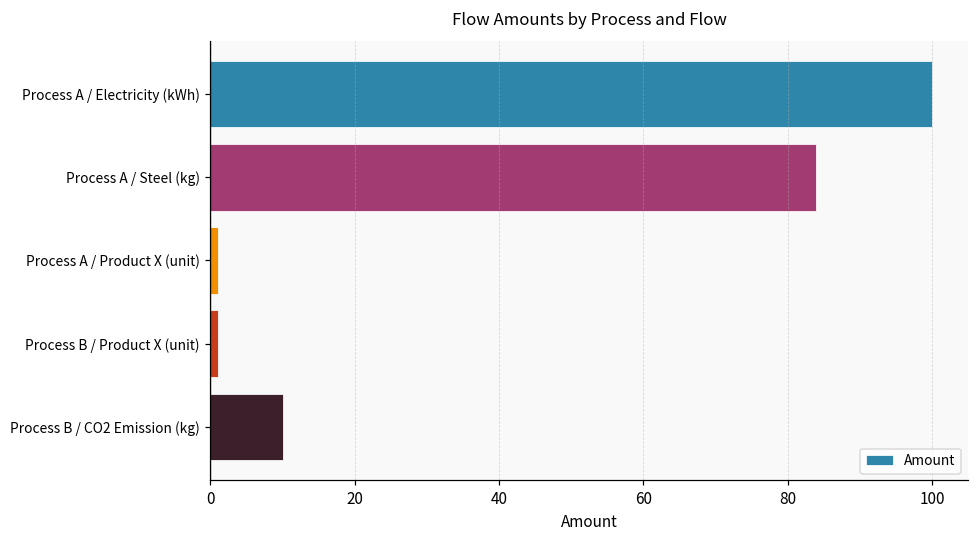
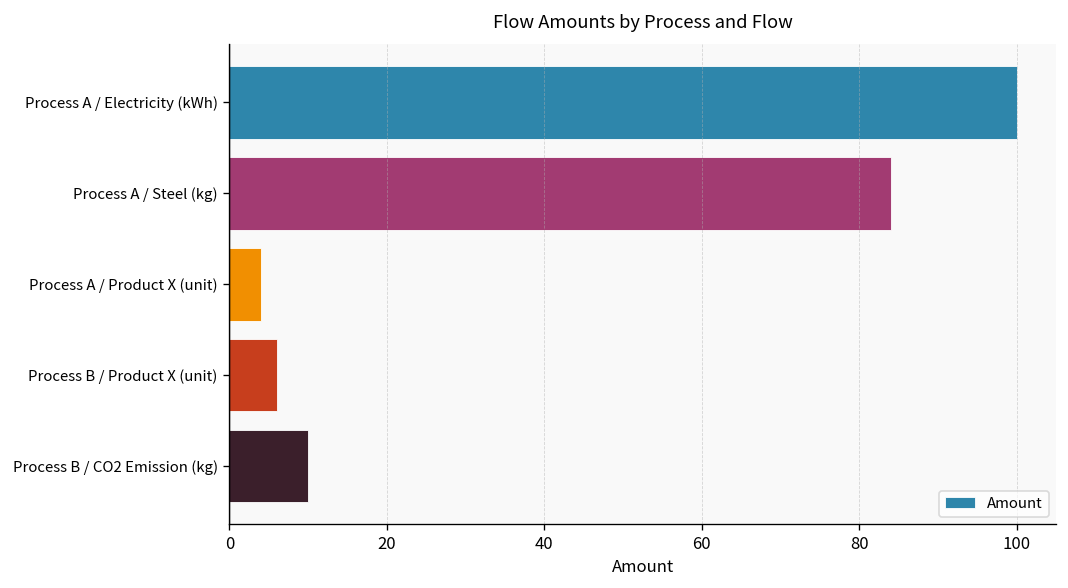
Process A / Product X (unit): 1 -> 4
Process B / Product X (unit): 1 -> 6
